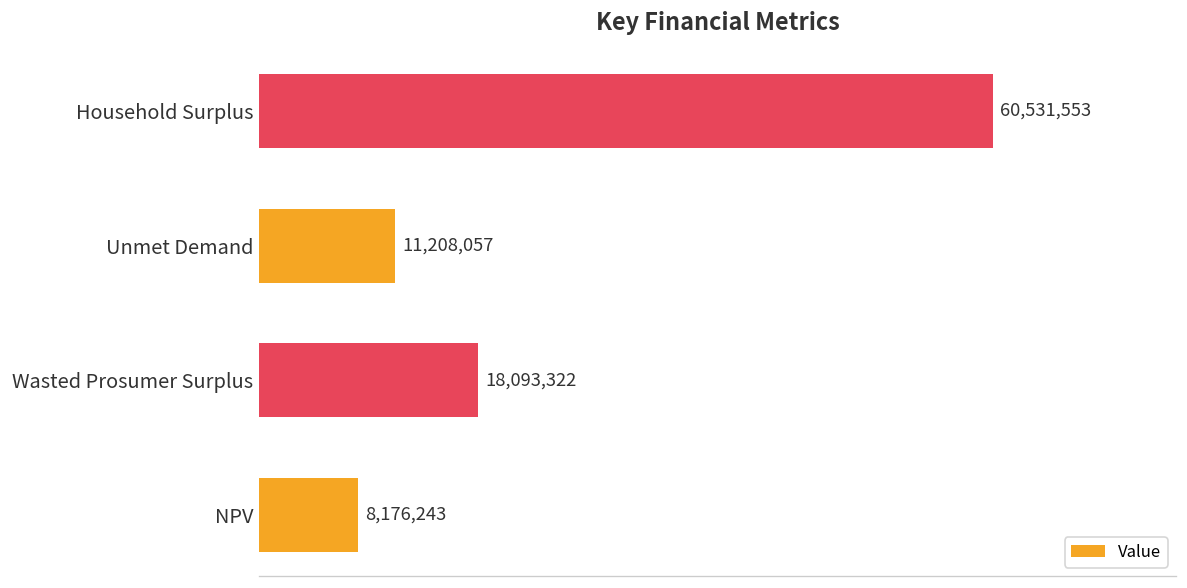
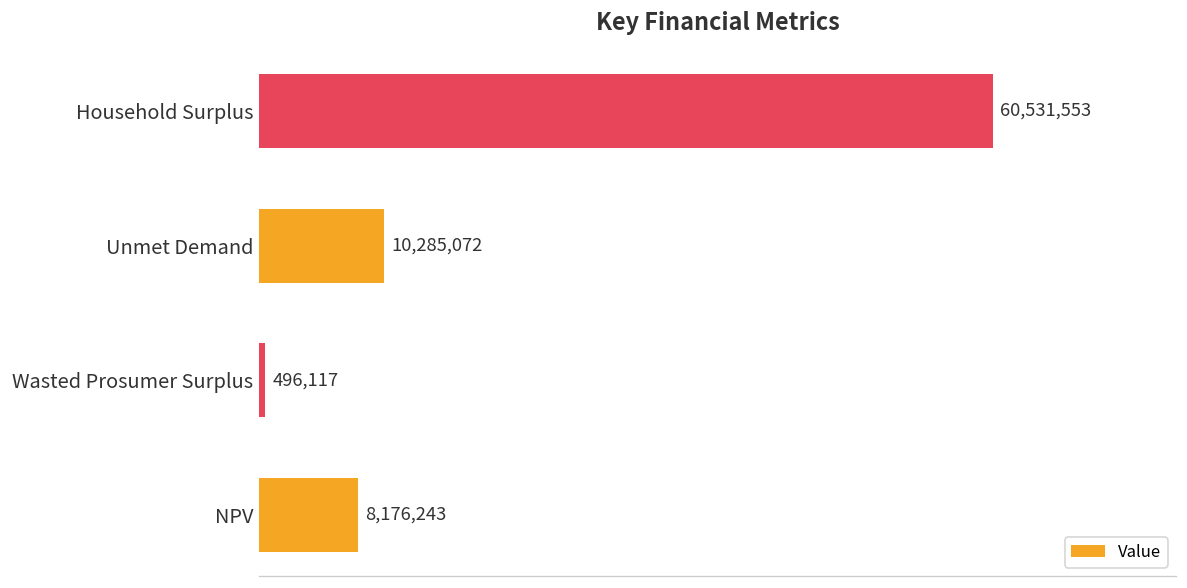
Unmet Demand: 11,208,057 -> 10,285,072
Wasted Prosumer Surplus: 18,093,322 -> 496,117
